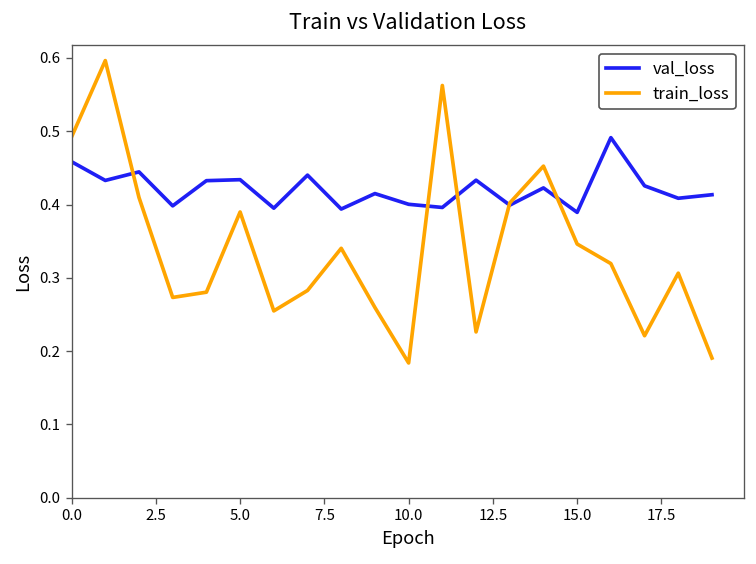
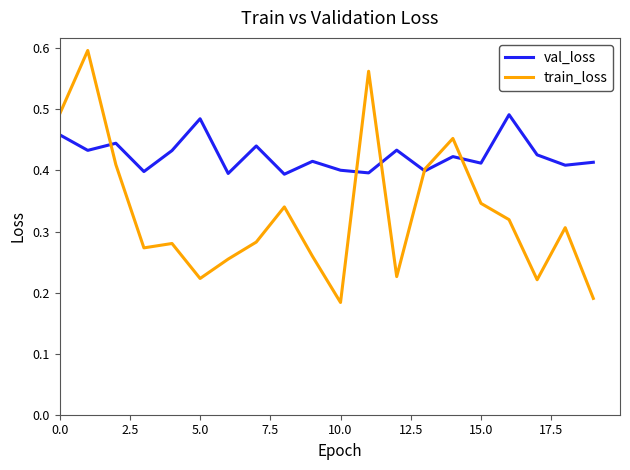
val_loss, 5.0: 0.43 -> 0.48
train_loss, 5.0: 0.39 -> 0.22
val_loss, 15.0: 0.39 -> 0.41
